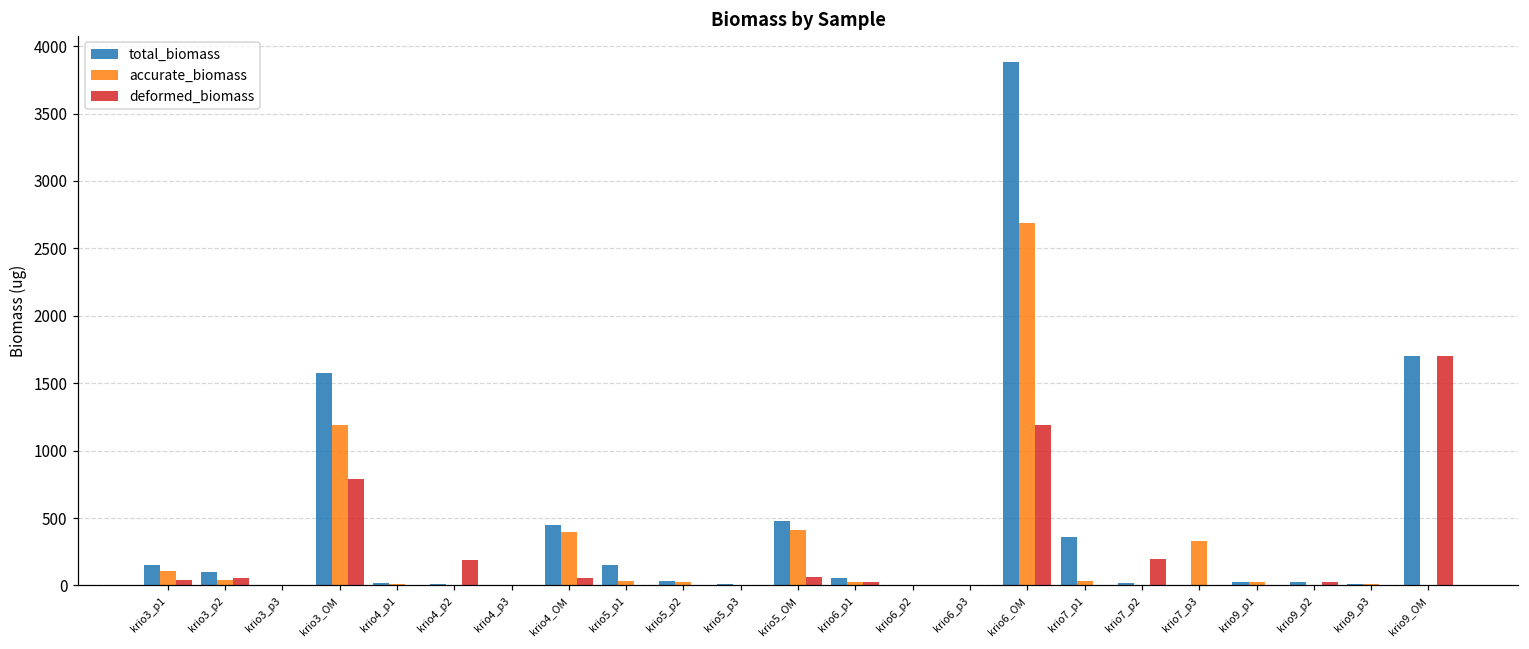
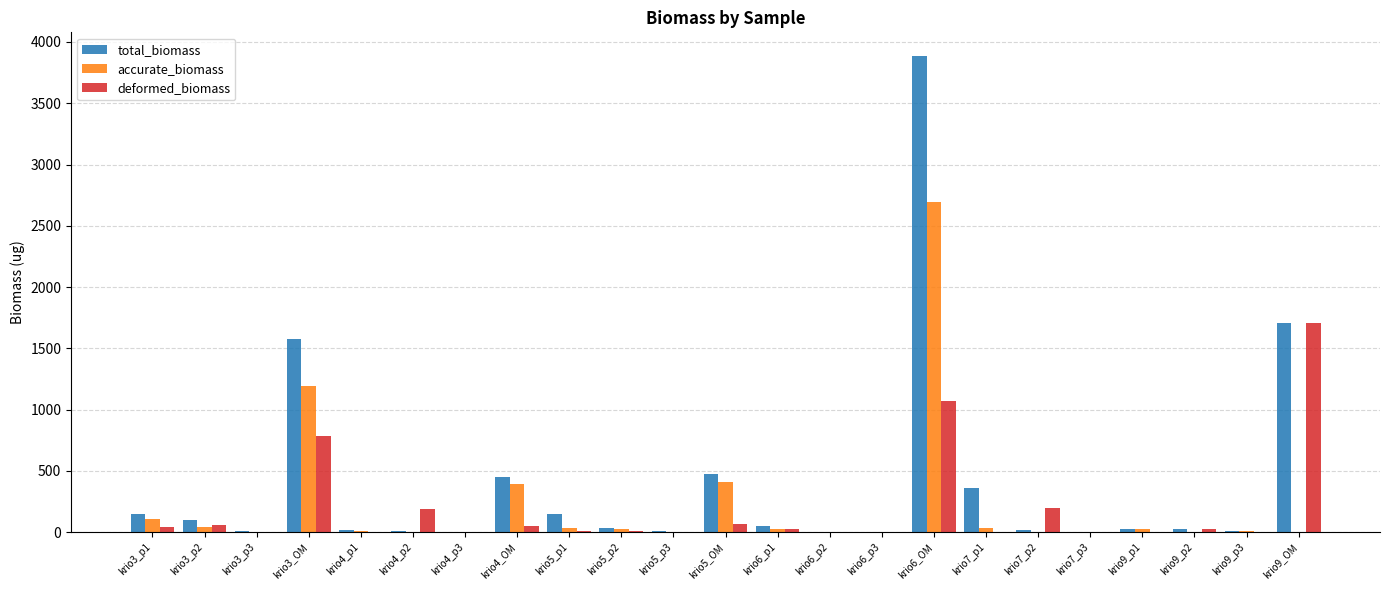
deformed_biomass, krio6_OM: 1190 -> 1070
accurate_biomass, krio7_p3: 330 -> 0
